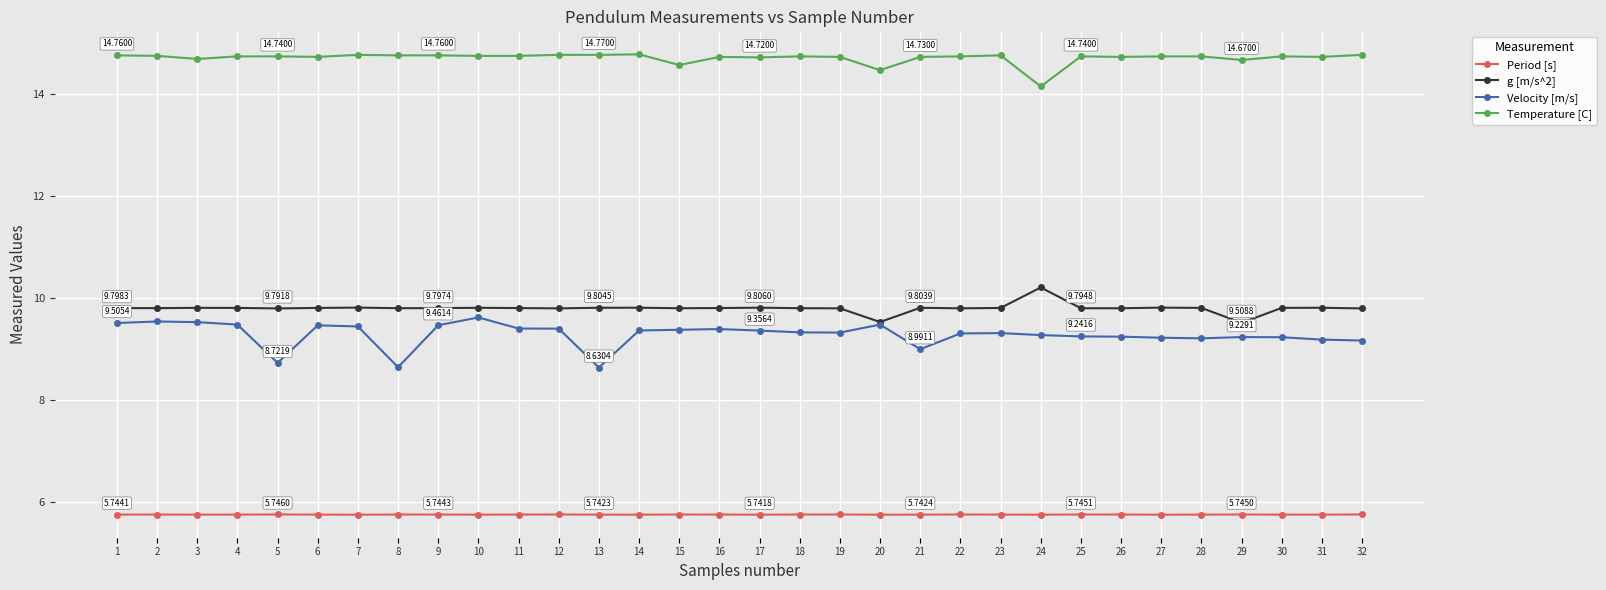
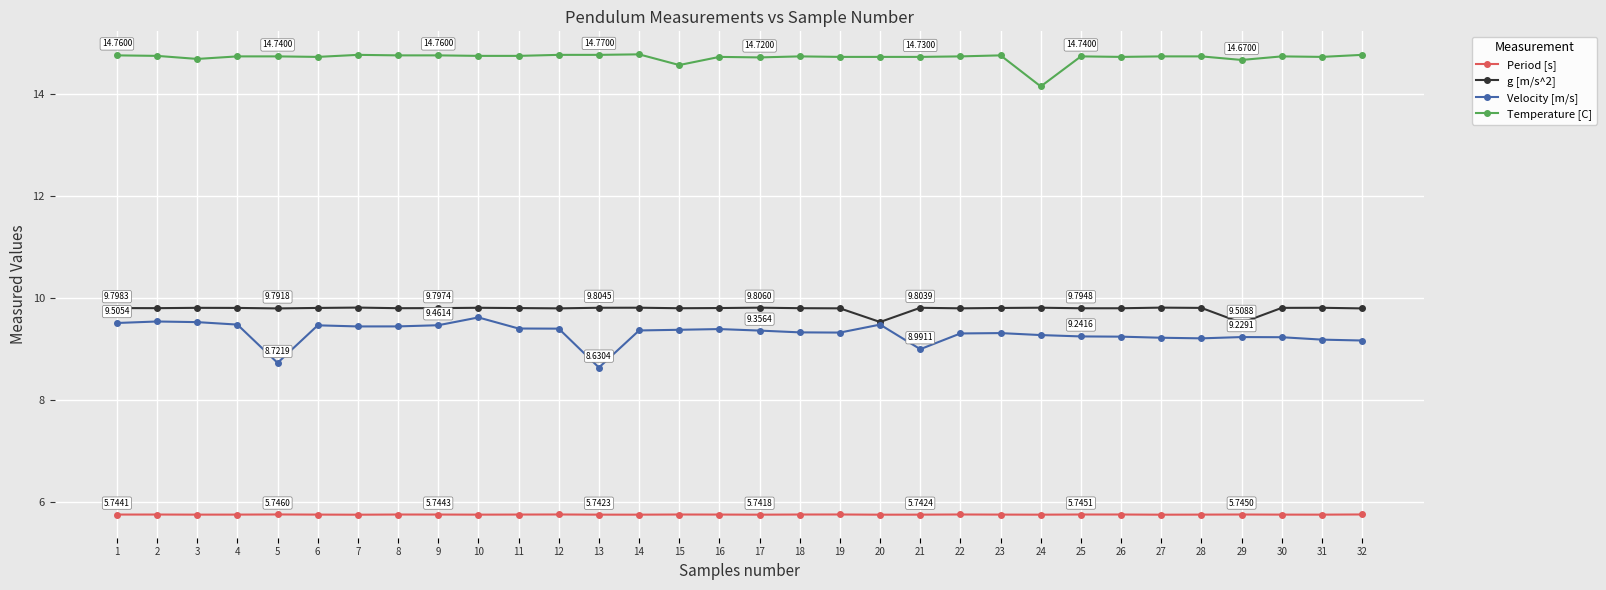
Velocity [m/s], 8: 8.6 -> 9.4
Temperature [C], 20: 14.5 -> 14.7
g [m/s^2], 24: 10.2 -> 9.8
